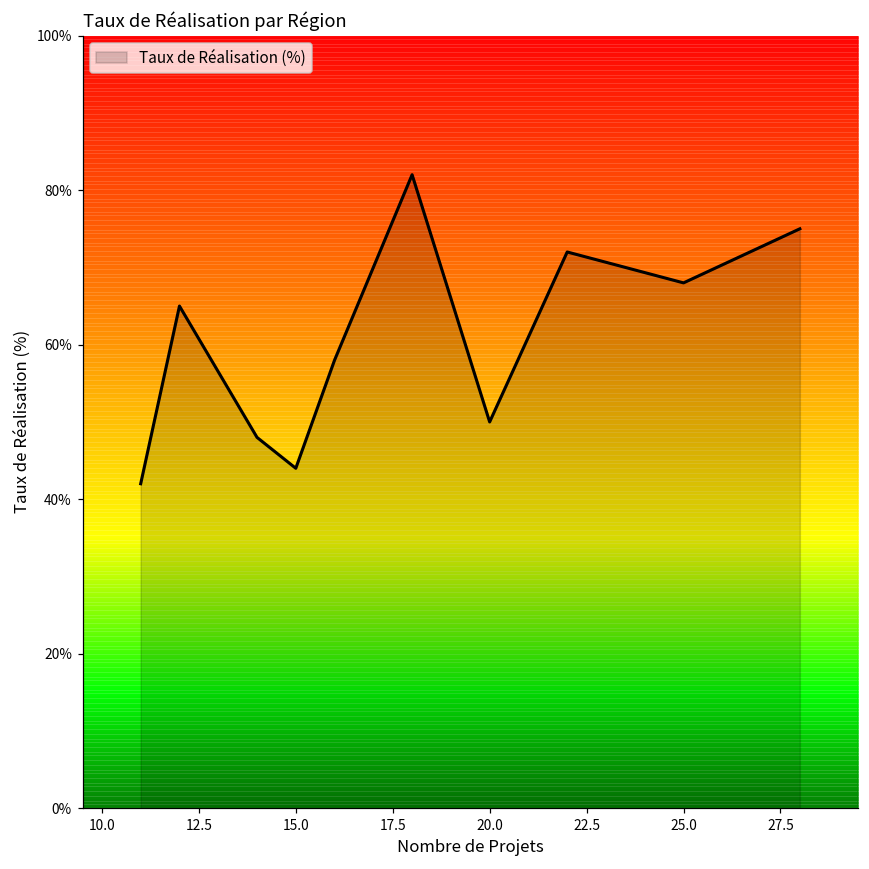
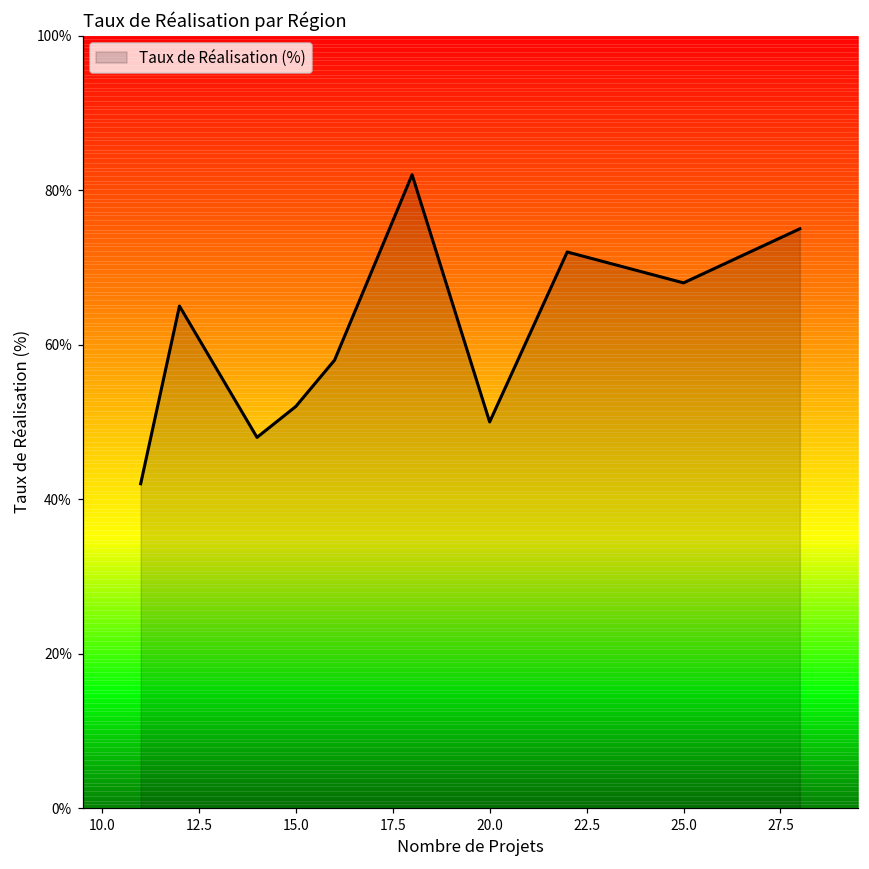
15.0: 44% -> 52%
